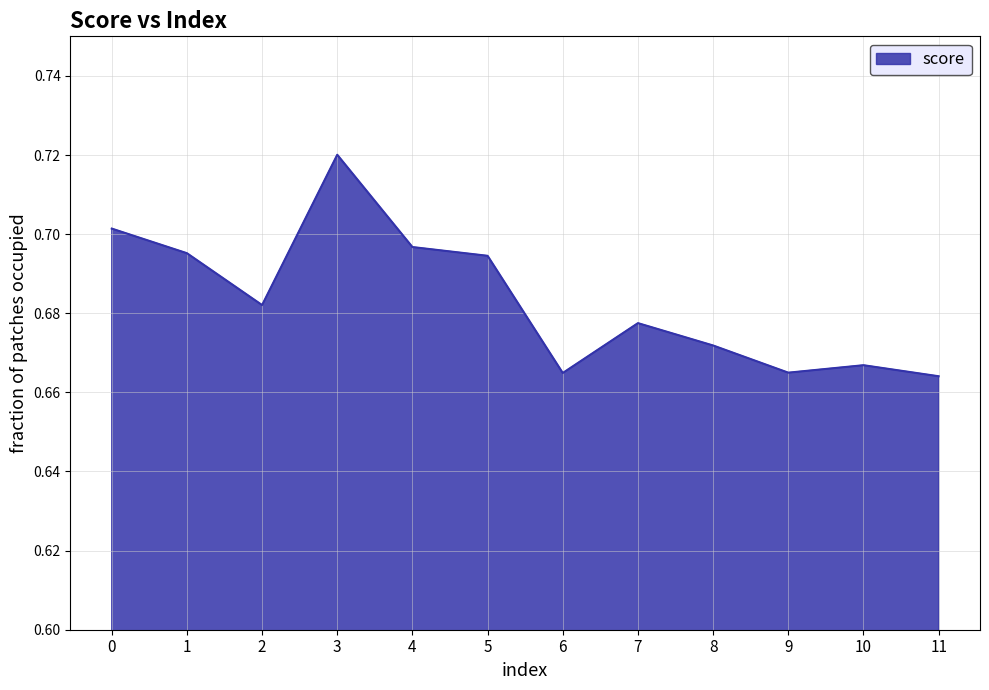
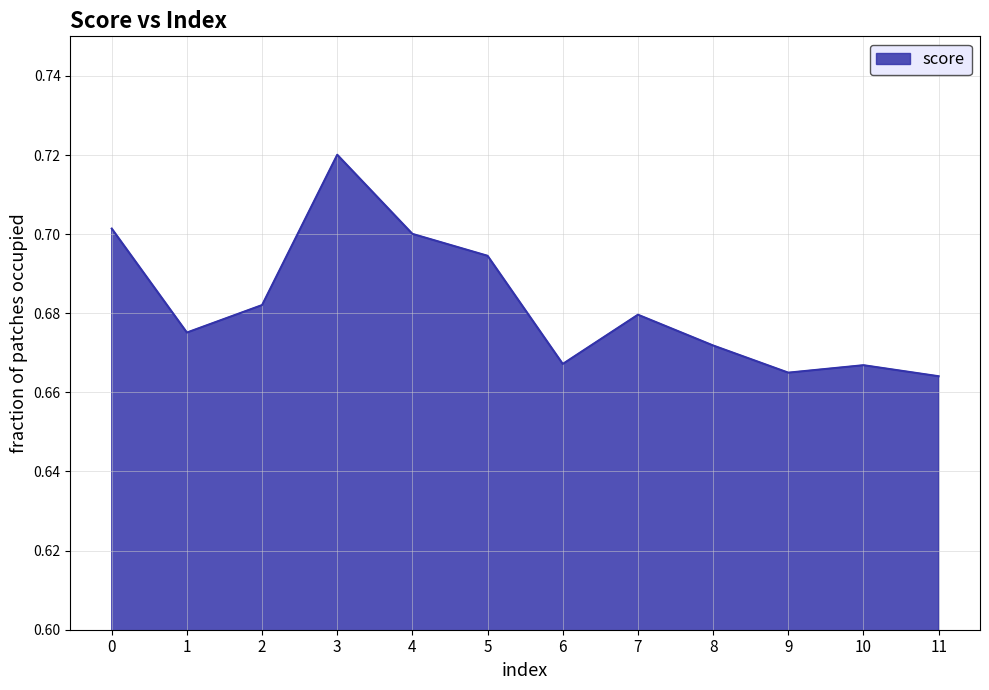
1: 0.695 -> 0.675
4: 0.697 -> 0.700
6: 0.665 -> 0.667
7: 0.678 -> 0.680
